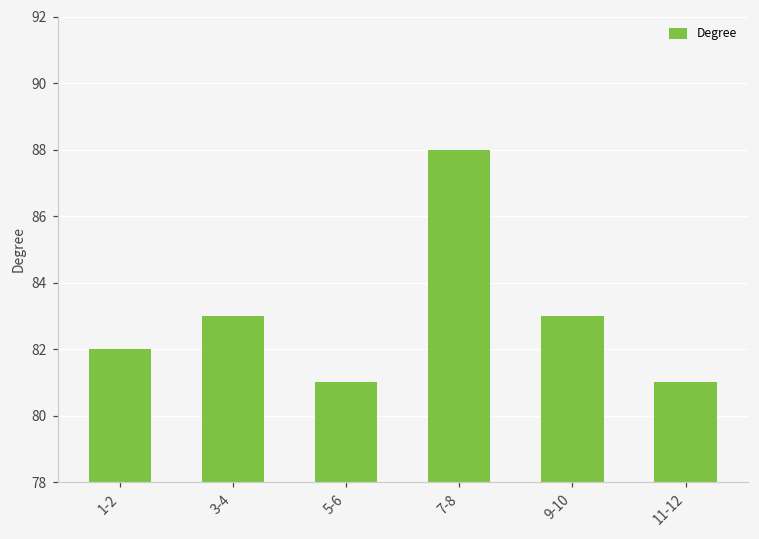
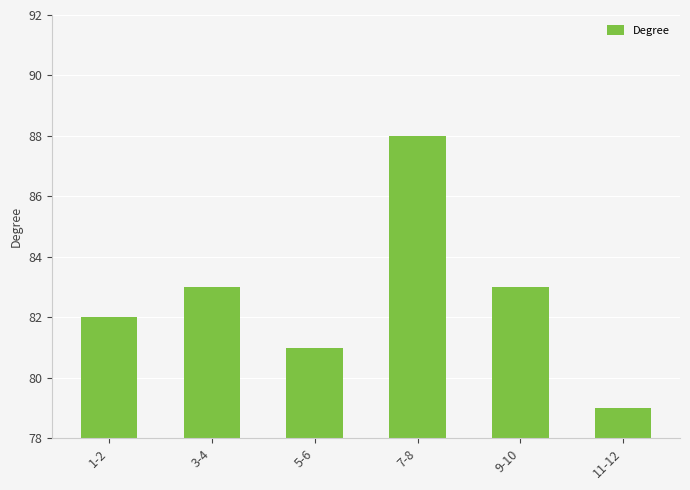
11-12: 81 -> 79
